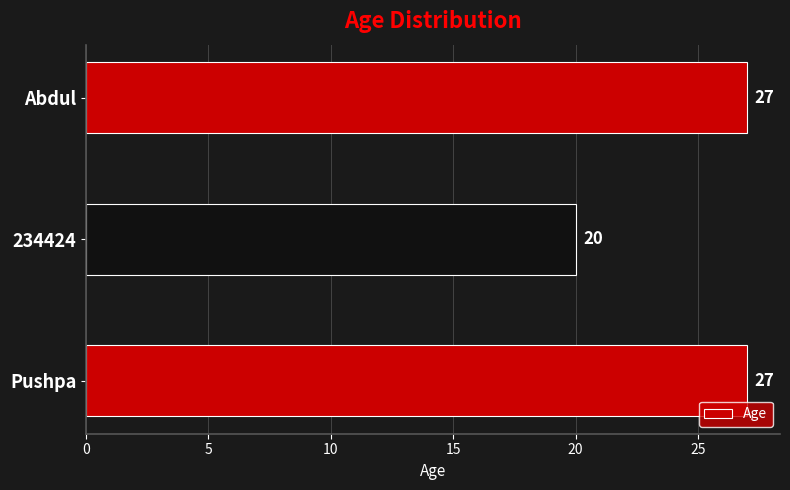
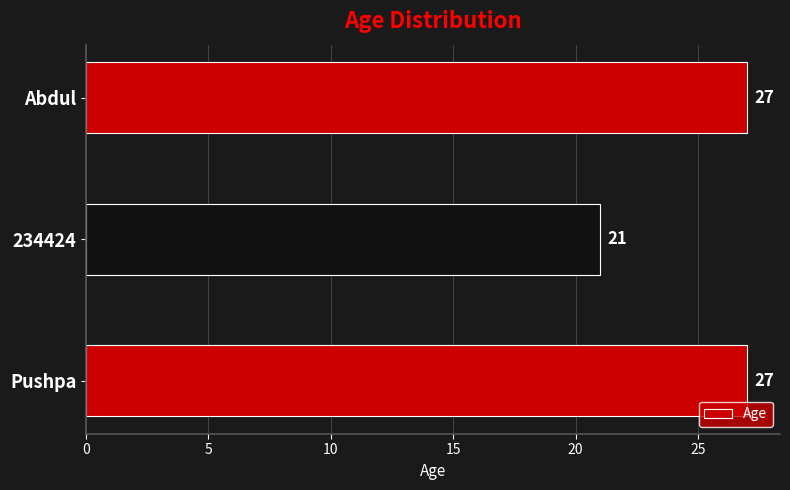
234424: 20 -> 21
